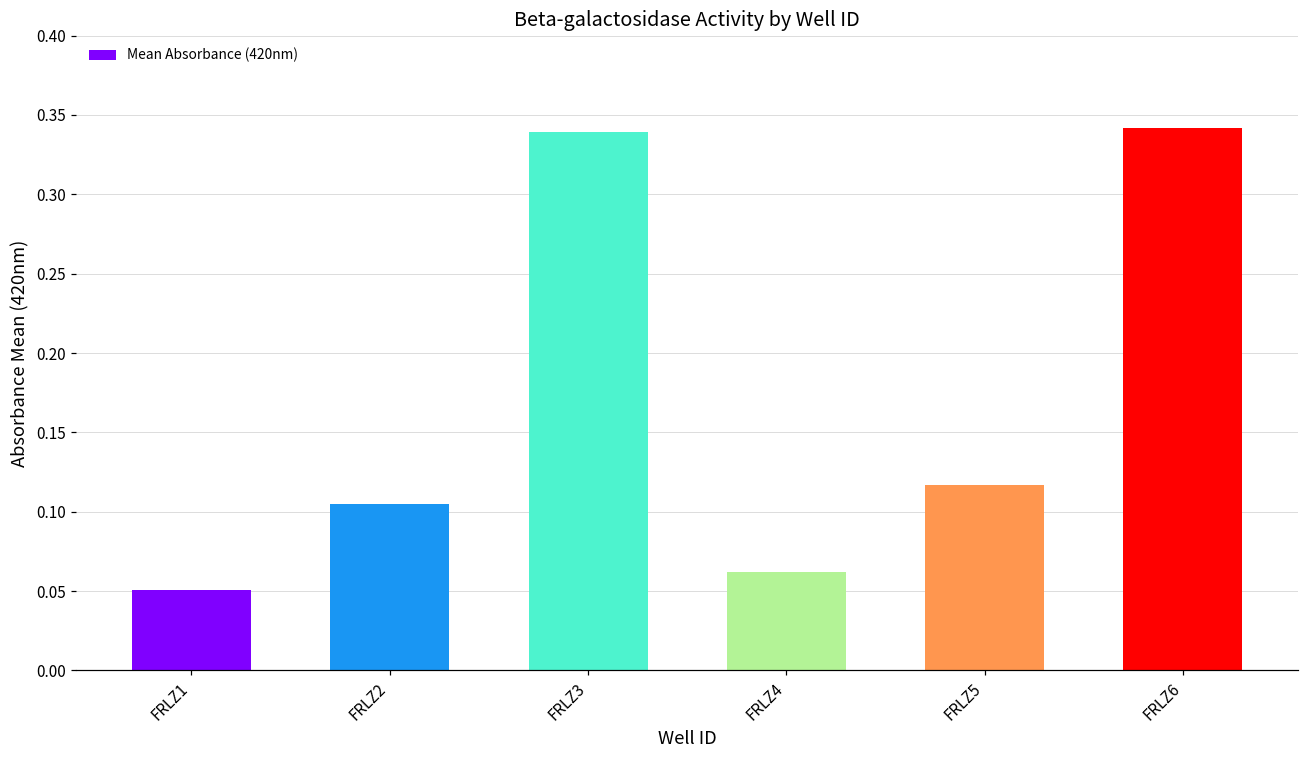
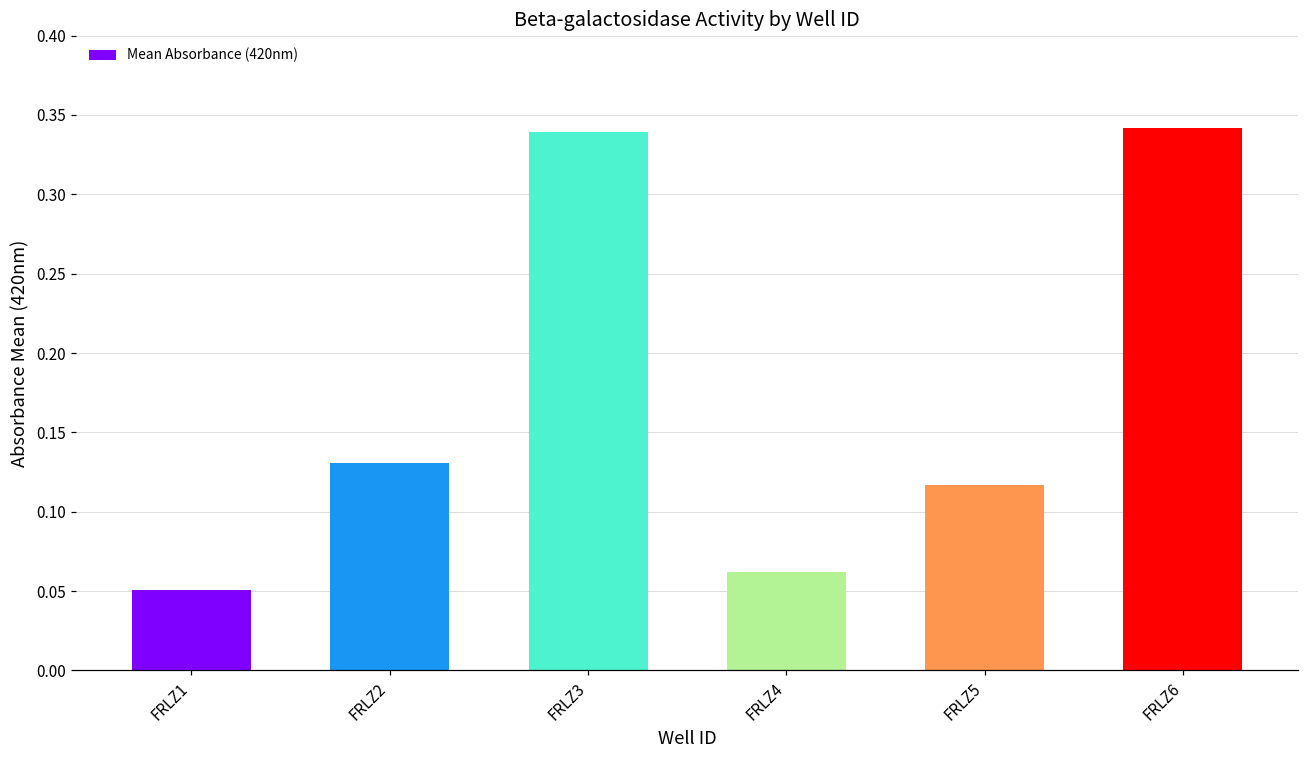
FRLZ2: 0.105 -> 0.131
